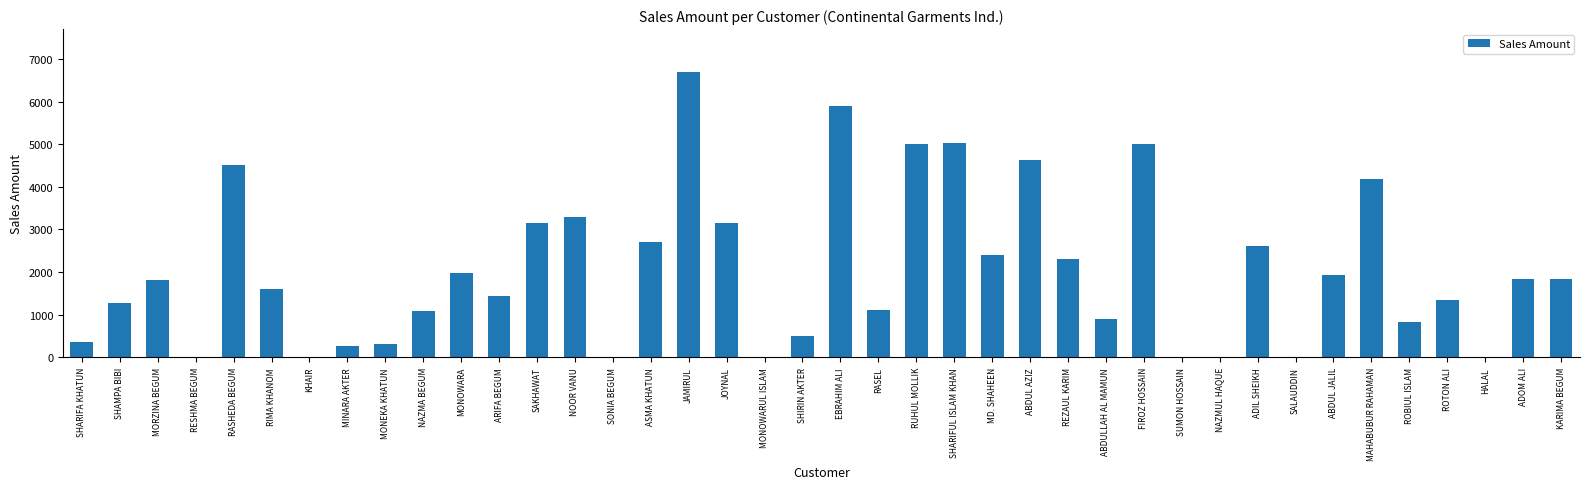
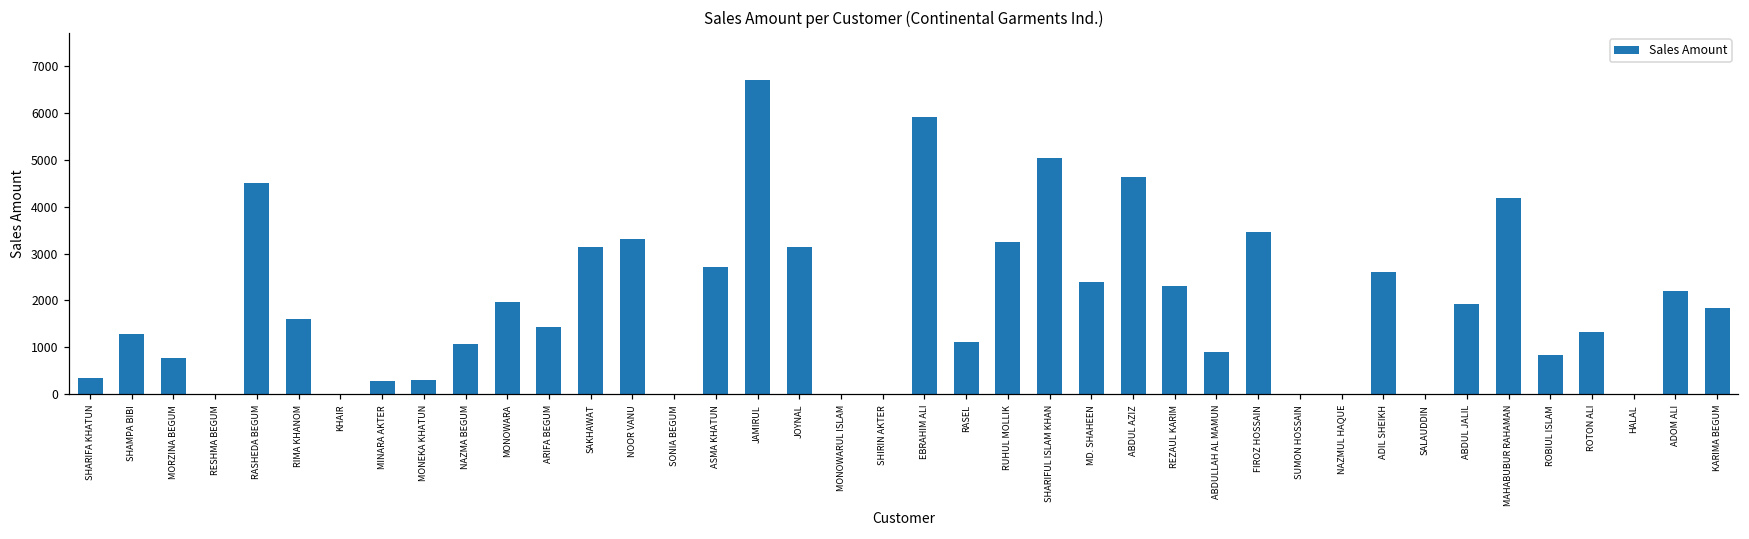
MORZINA BEGUM: 1800 -> 800
SHIRIN AKTER: 500 -> 0
RUHUL MOLLIK: 5000 -> 3200
FIROZ HOSSAIN: 5000 -> 3500
ADOM ALI: 1800 -> 2200
